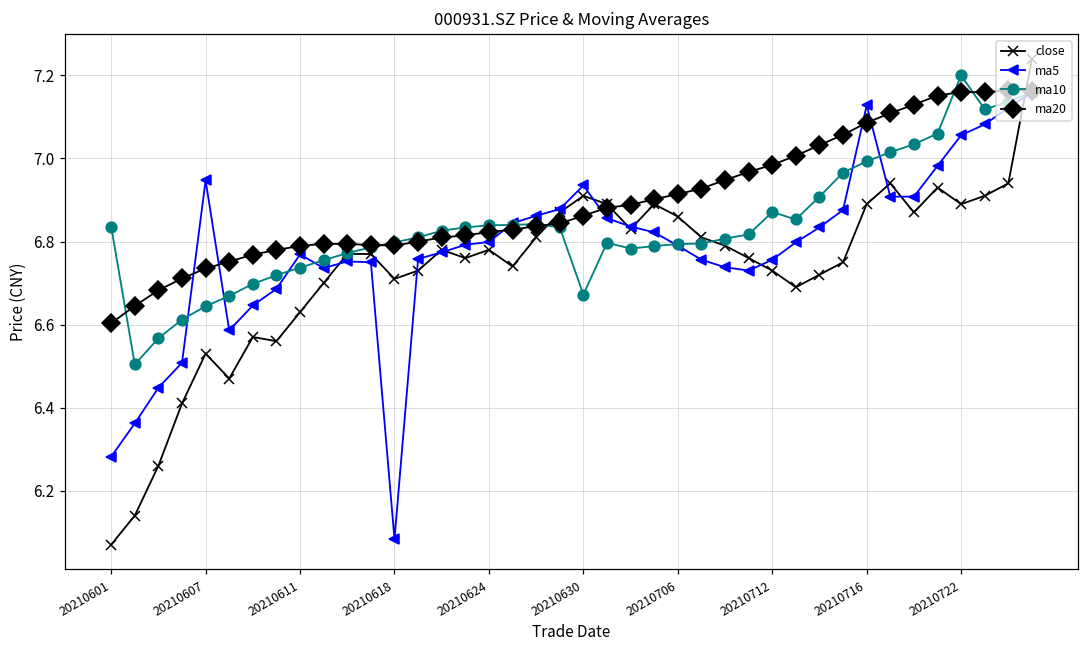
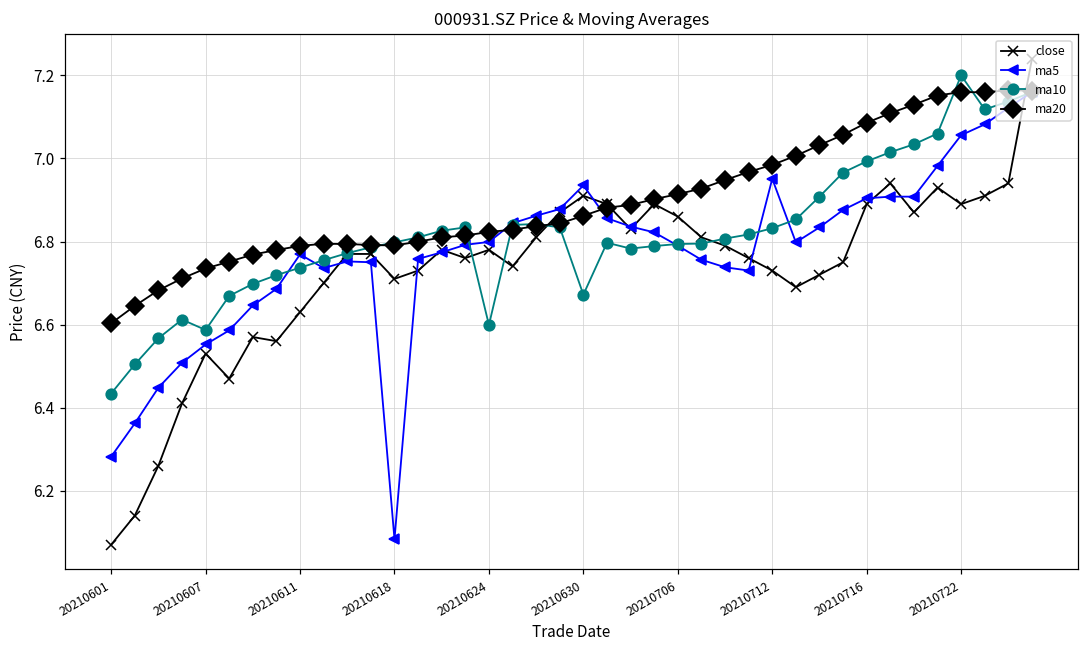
ma10, 20210601: 6.84 -> 6.43
ma5, 20210607: 6.95 -> 6.55
ma10, 20210607: 6.64 -> 6.59
ma10, 20210624: 6.84 -> 6.60
ma5, 20210712: 6.76 -> 6.95
ma10, 20210712: 6.87 -> 6.83
ma5, 20210716: 7.13 -> 6.90
